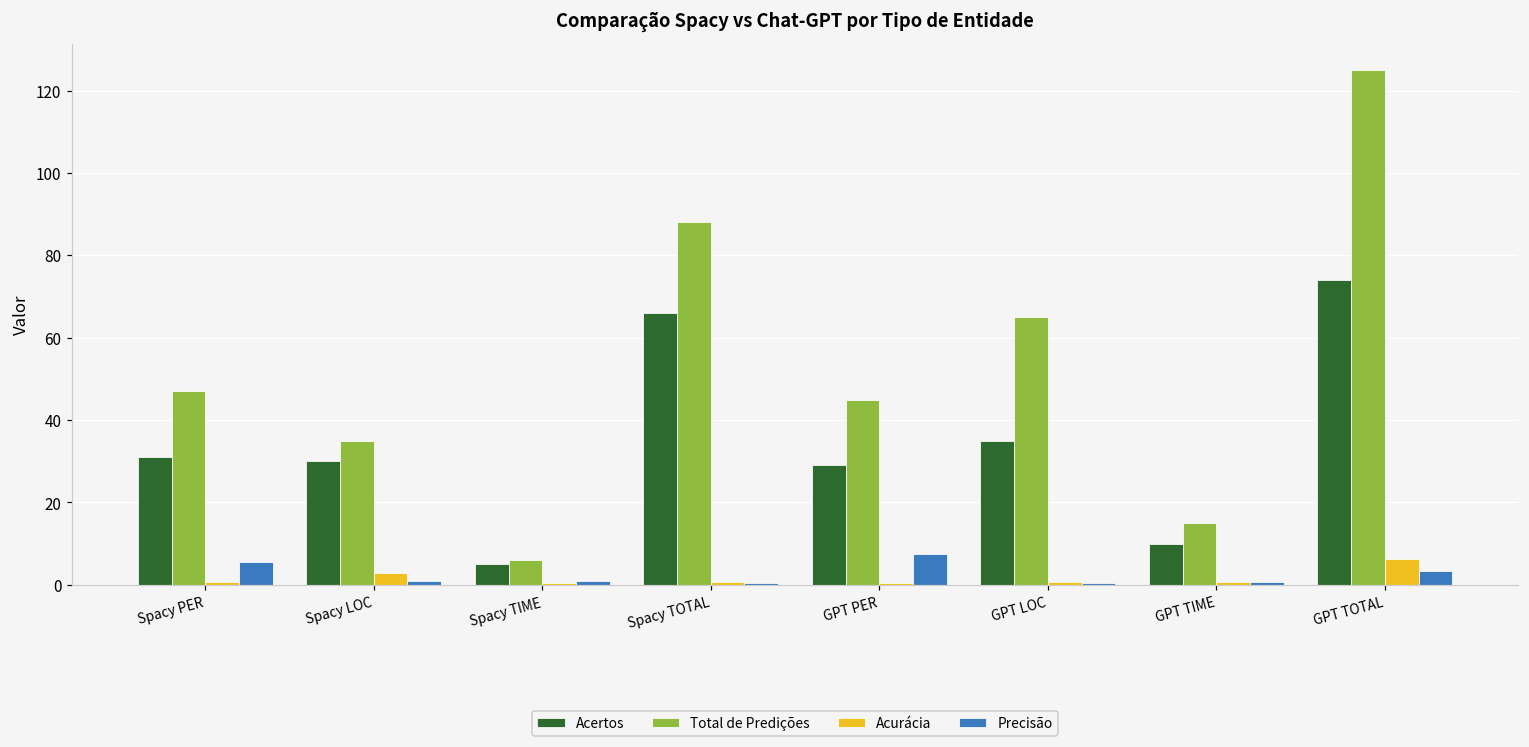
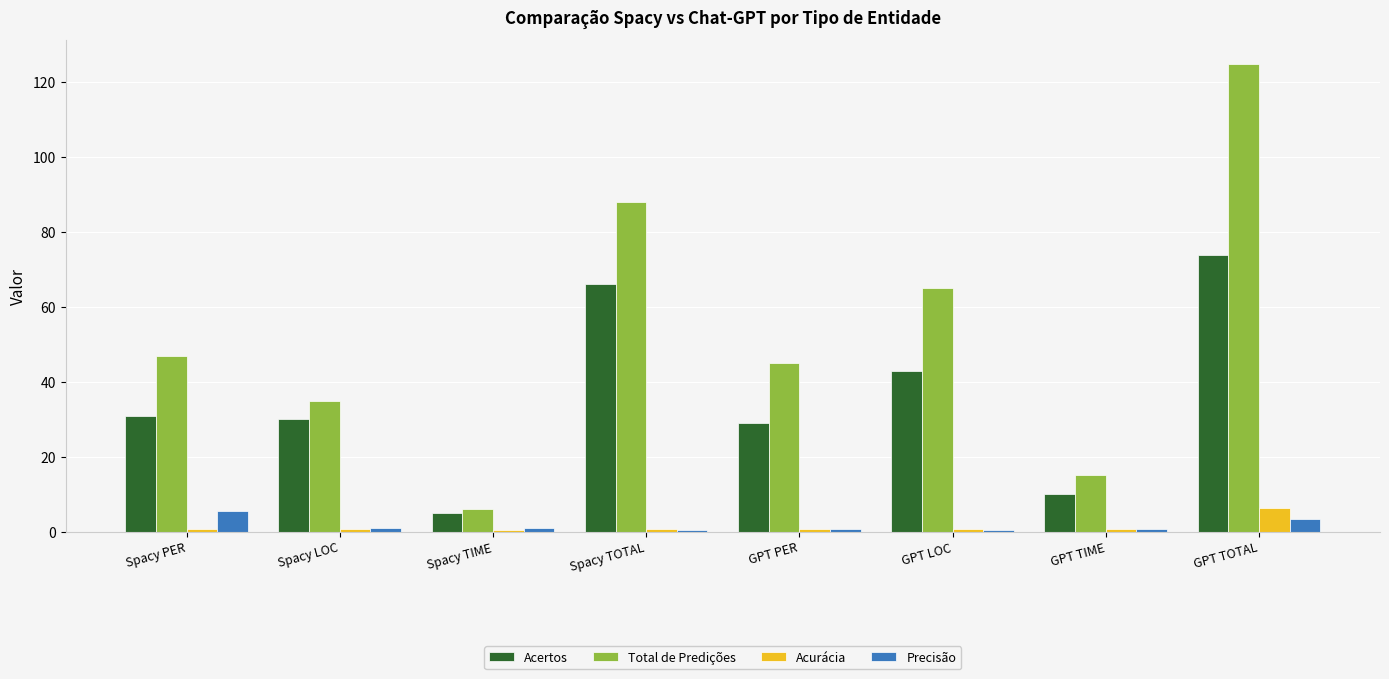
Acurácia, Spacy LOC: 3 -> 1
Precisão, GPT PER: 8 -> 1
Acertos, GPT LOC: 35 -> 43
